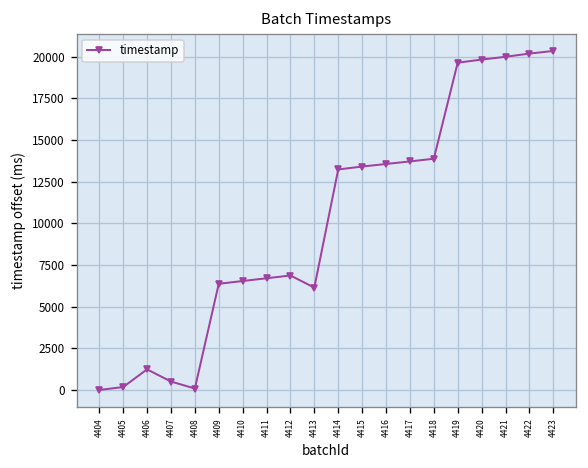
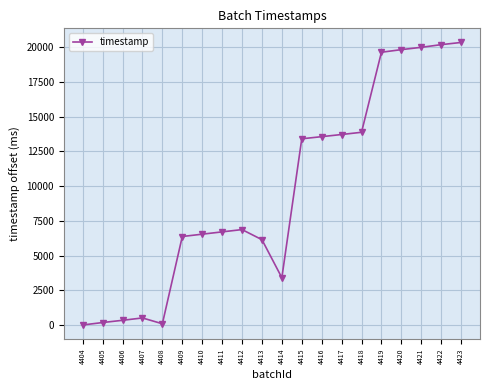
4406: 1200 -> 300
4414: 13200 -> 3400
